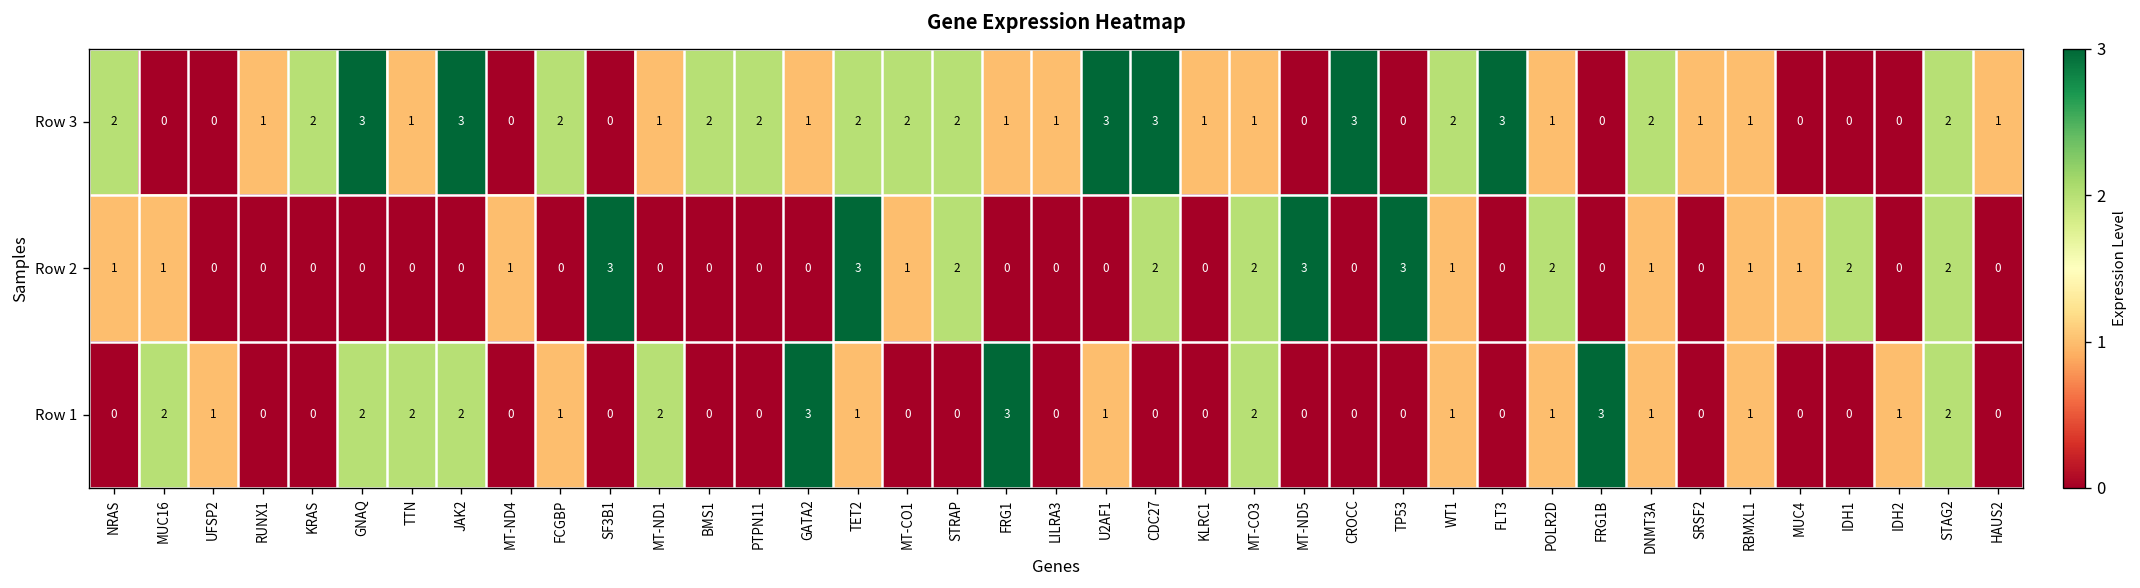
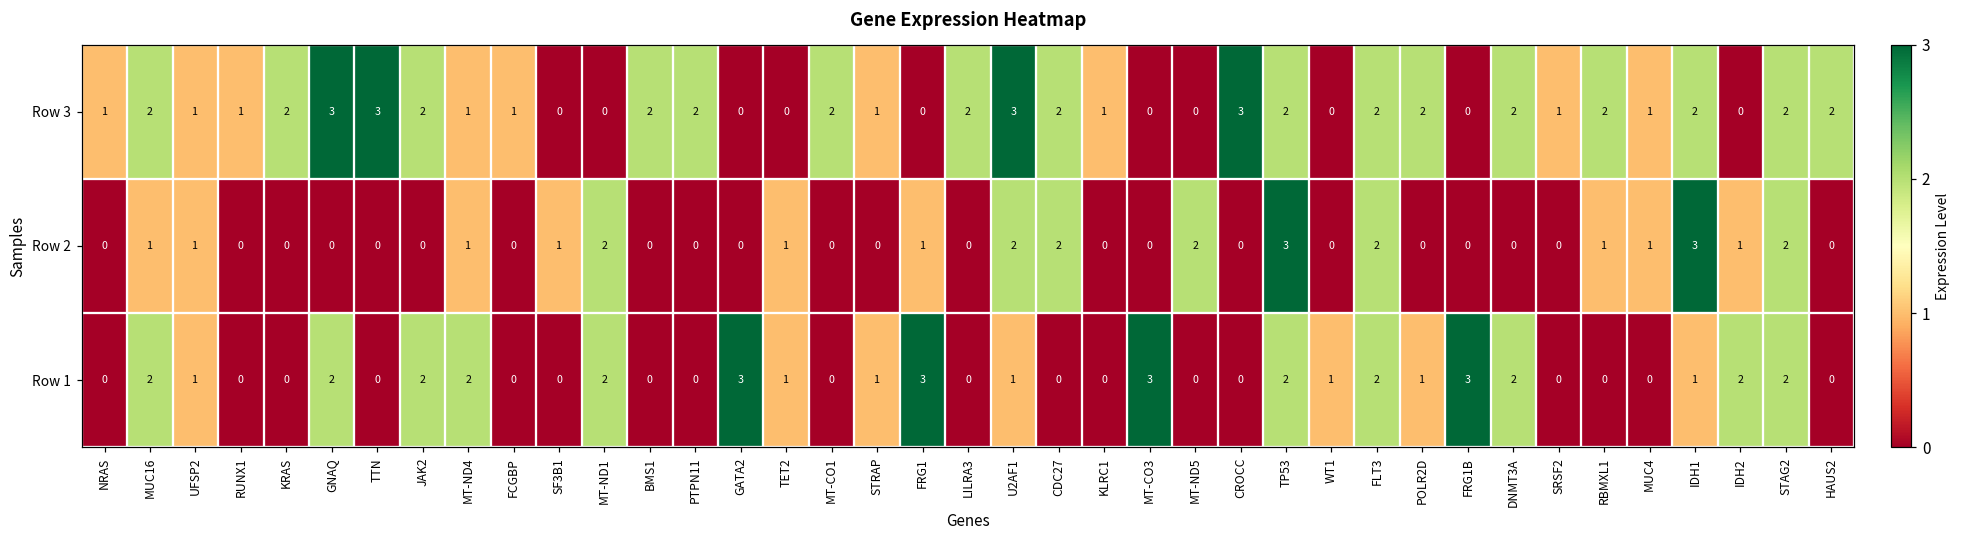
Row 3, NRAS: 2 -> 1
Row 3, MUC16: 0 -> 2
Row 3, UFSP2: 0 -> 1
Row 3, TTN: 1 -> 3
Row 3, JAK2: 3 -> 2
Row 3, MT-ND4: 0 -> 1
Row 3, FCGBP: 2 -> 1
Row 3, MT-ND1: 1 -> 0
Row 3, GATA2: 1 -> 0
Row 3, TET2: 2 -> 0
Row 3, STRAP: 2 -> 1
Row 3, FRG1: 1 -> 0
Row 3, LILRA3: 1 -> 2
Row 3, CDC27: 3 -> 2
Row 3, MT-CO3: 1 -> 0
Row 3, TP53: 0 -> 2
Row 3, WT1: 2 -> 0
Row 3, FLT3: 3 -> 2
Row 3, POLR2D: 1 -> 2
Row 3, RBMXL1: 1 -> 2
Row 3, MUC4: 0 -> 1
Row 3, IDH1: 0 -> 2
Row 3, HAUS2: 1 -> 2
Row 2, NRAS: 1 -> 0
Row 2, UFSP2: 0 -> 1
Row 2, SF3B1: 3 -> 1
Row 2, MT-ND1: 0 -> 2
Row 2, TET2: 3 -> 1
Row 2, MT-CO1: 1 -> 0
Row 2, STRAP: 2 -> 0
Row 2, FRG1: 0 -> 1
Row 2, U2AF1: 0 -> 2
Row 2, MT-CO3: 2 -> 0
Row 2, MT-ND5: 3 -> 2
Row 2, WT1: 1 -> 0
Row 2, FLT3: 0 -> 2
Row 2, POLR2D: 2 -> 0
Row 2, DNMT3A: 1 -> 0
Row 2, IDH1: 2 -> 3
Row 2, IDH2: 0 -> 1
Row 1, TTN: 2 -> 0
Row 1, MT-ND4: 0 -> 2
Row 1, FCGBP: 1 -> 0
Row 1, STRAP: 0 -> 1
Row 1, MT-CO3: 2 -> 3
Row 1, TP53: 0 -> 2
Row 1, FLT3: 0 -> 2
Row 1, DNMT3A: 1 -> 2
Row 1, RBMXL1: 1 -> 0
Row 1, IDH1: 0 -> 1
Row 1, IDH2: 1 -> 2
